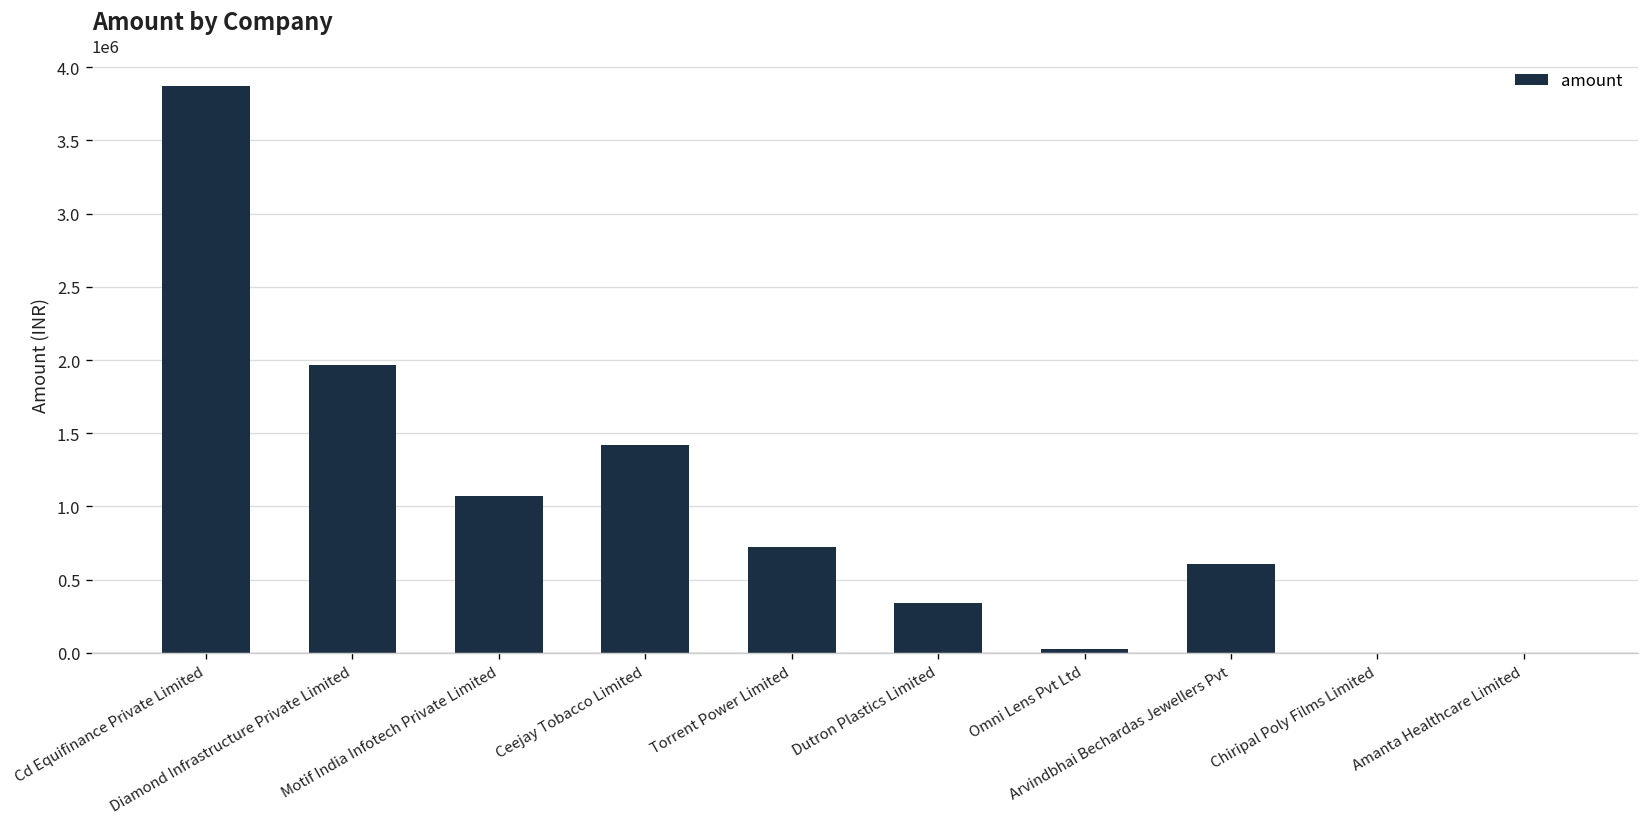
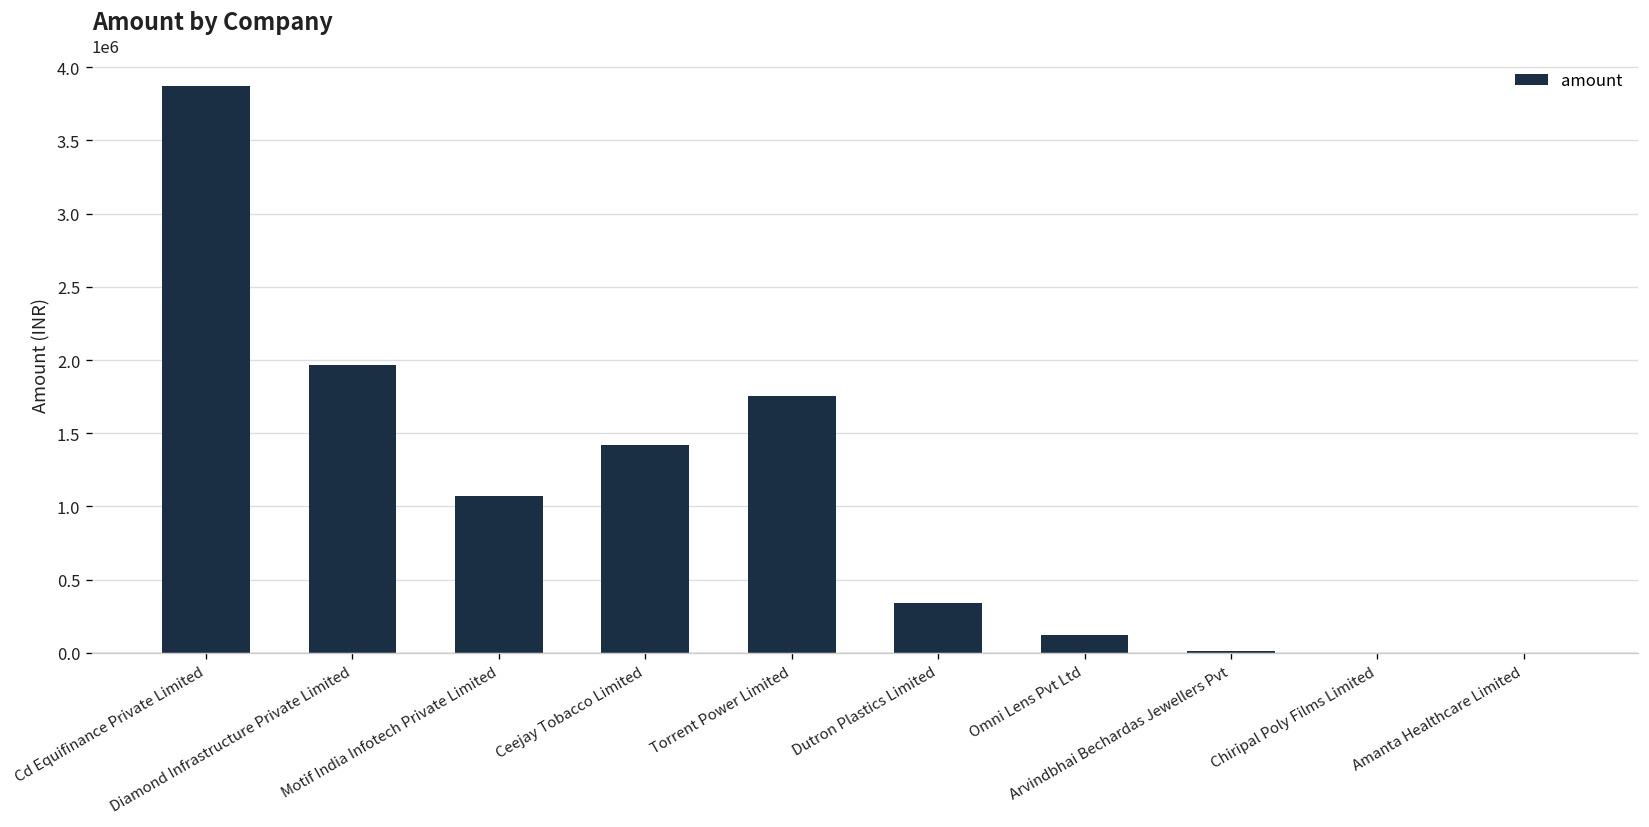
Torrent Power Limited: 730000 -> 1750000
Omni Lens Pvt Ltd: 30000 -> 120000
Arvindbhai Bechardas Jewellers Pvt: 600000 -> 10000
